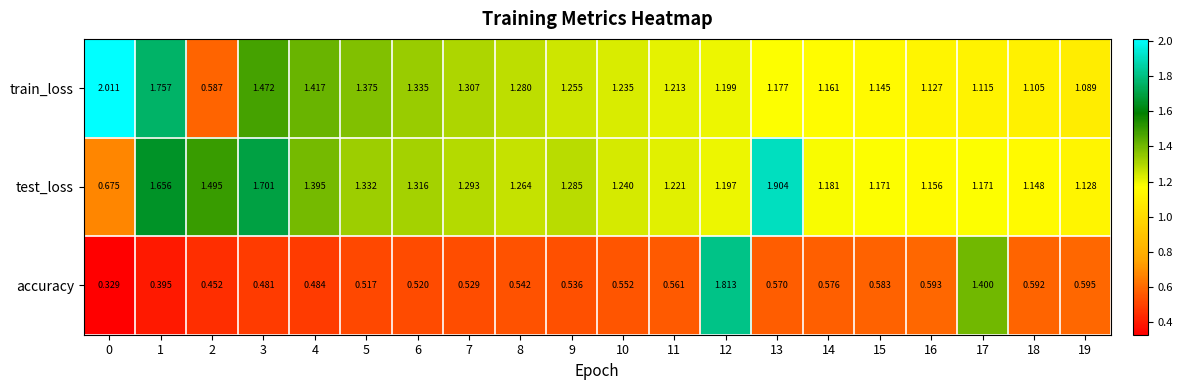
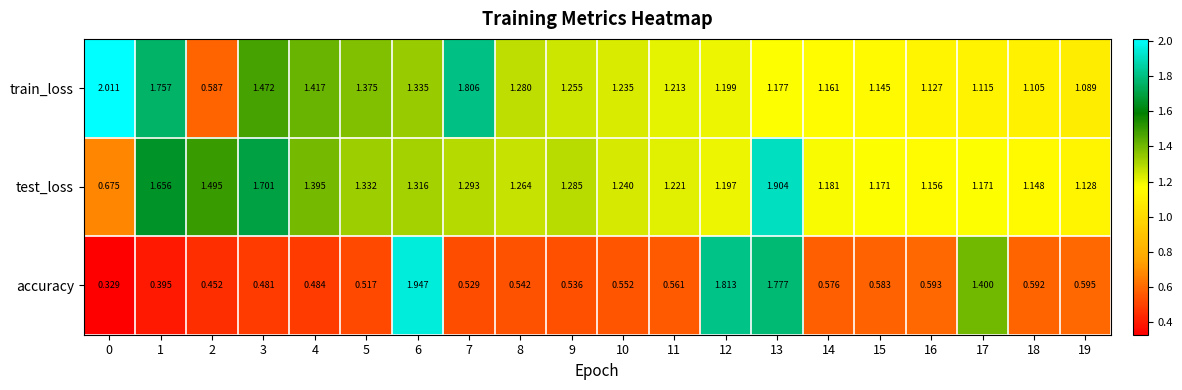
train_loss, 7: 1.307 -> 1.806
accuracy, 6: 0.520 -> 1.947
accuracy, 13: 0.570 -> 1.777
